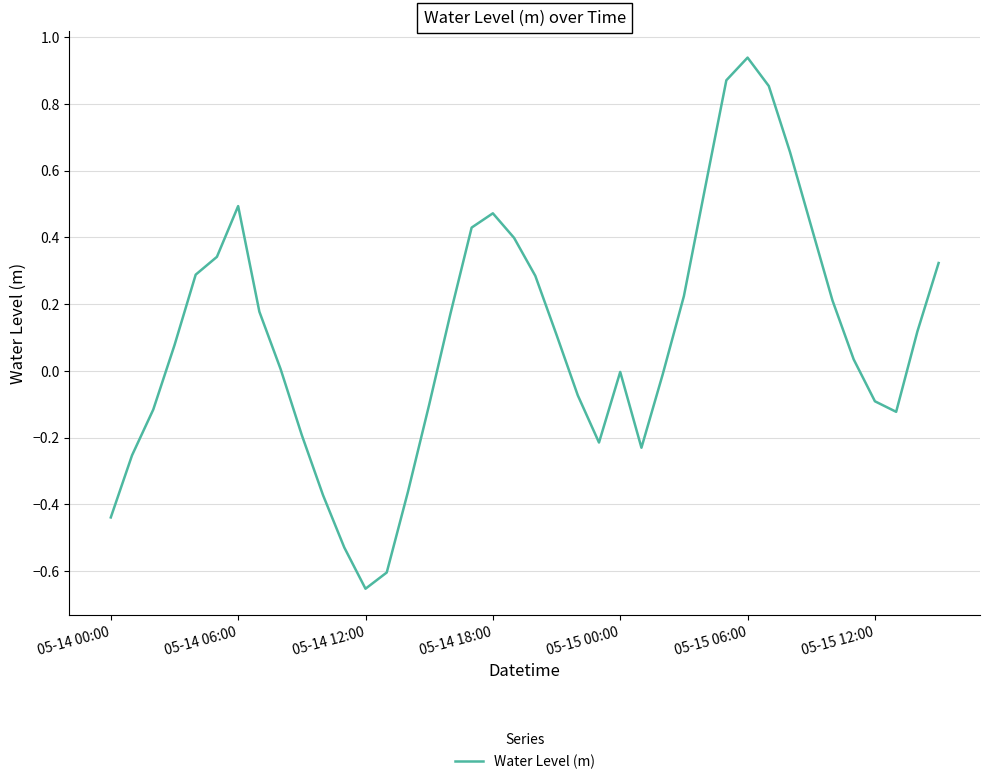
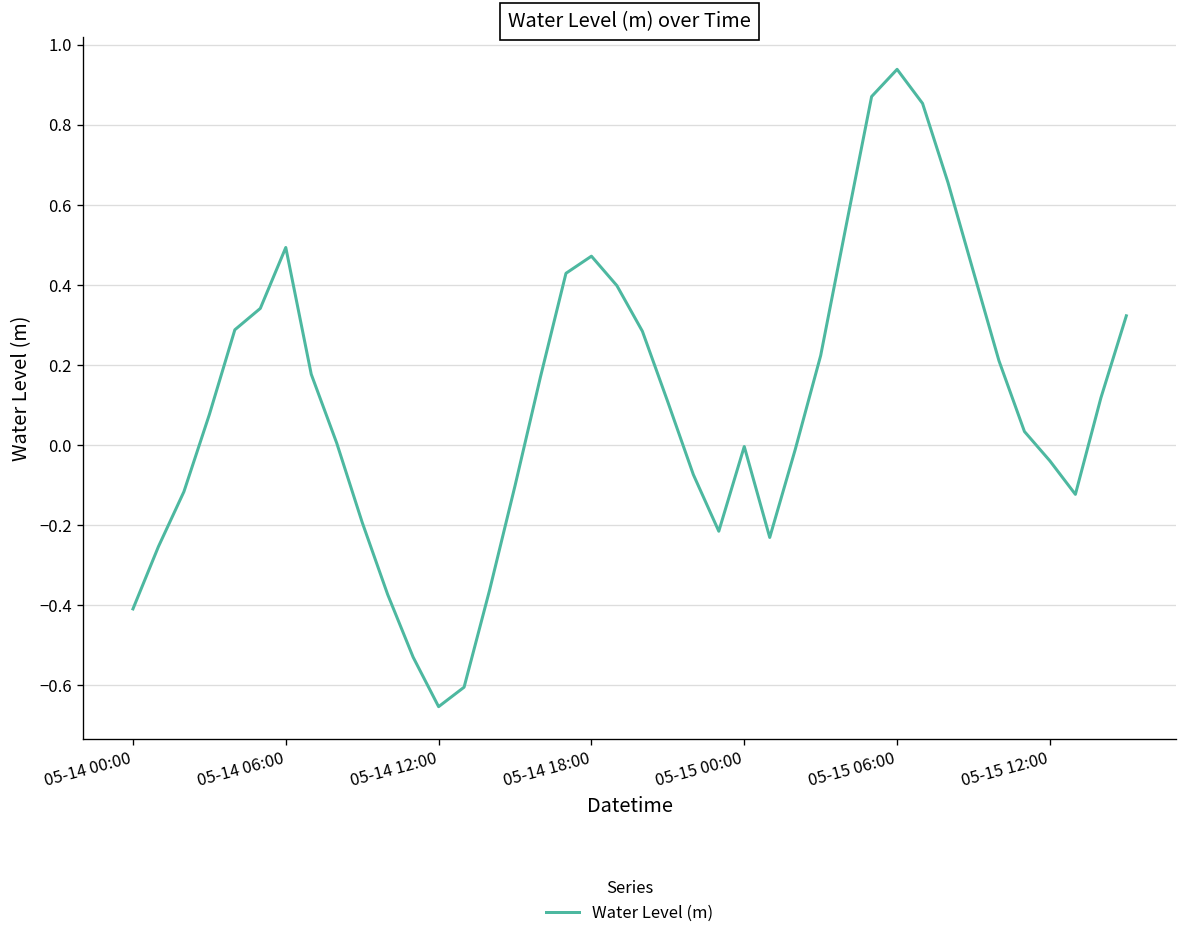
05-14 00:00: -0.44 -> -0.41
05-15 12:00: -0.09 -> -0.04
